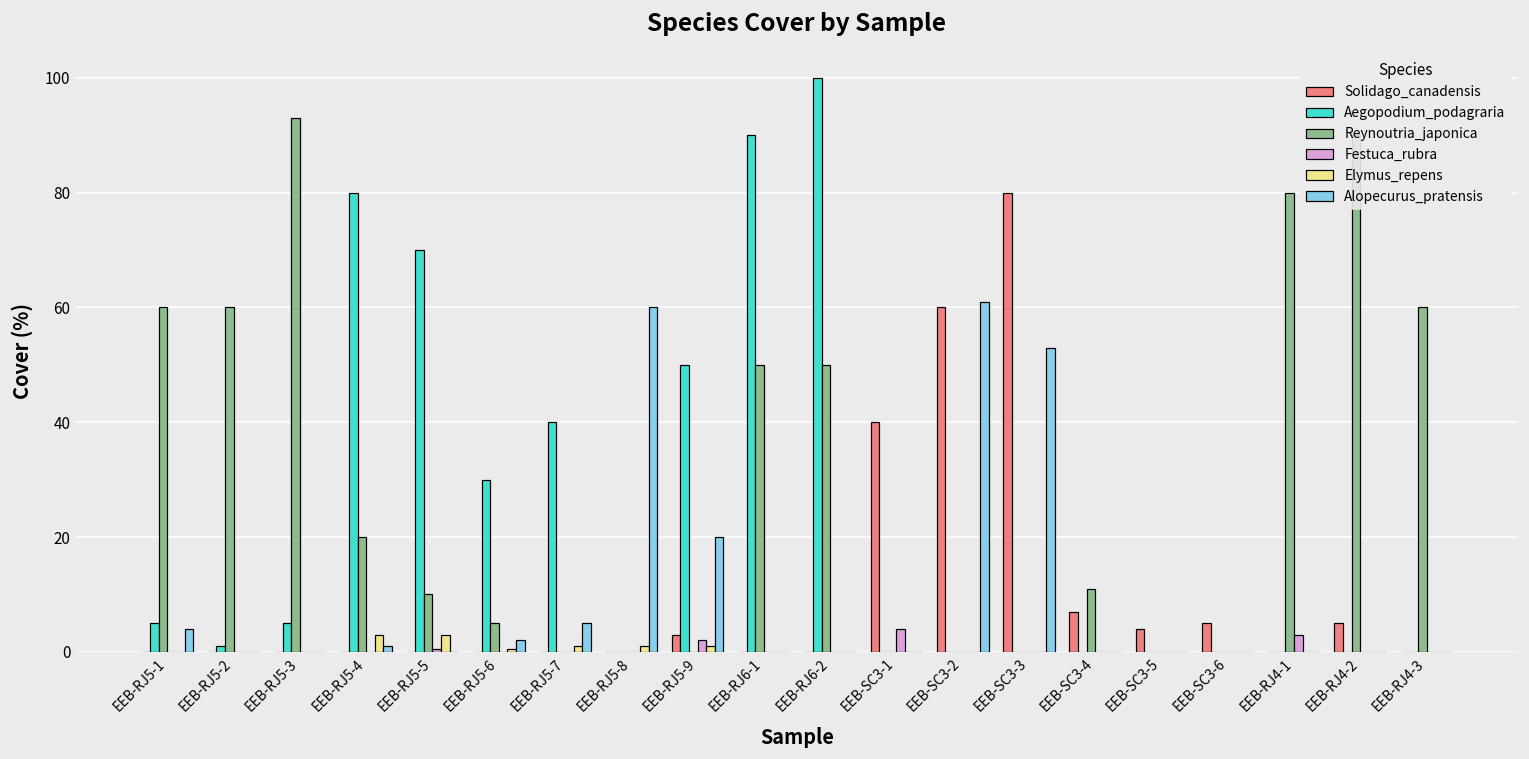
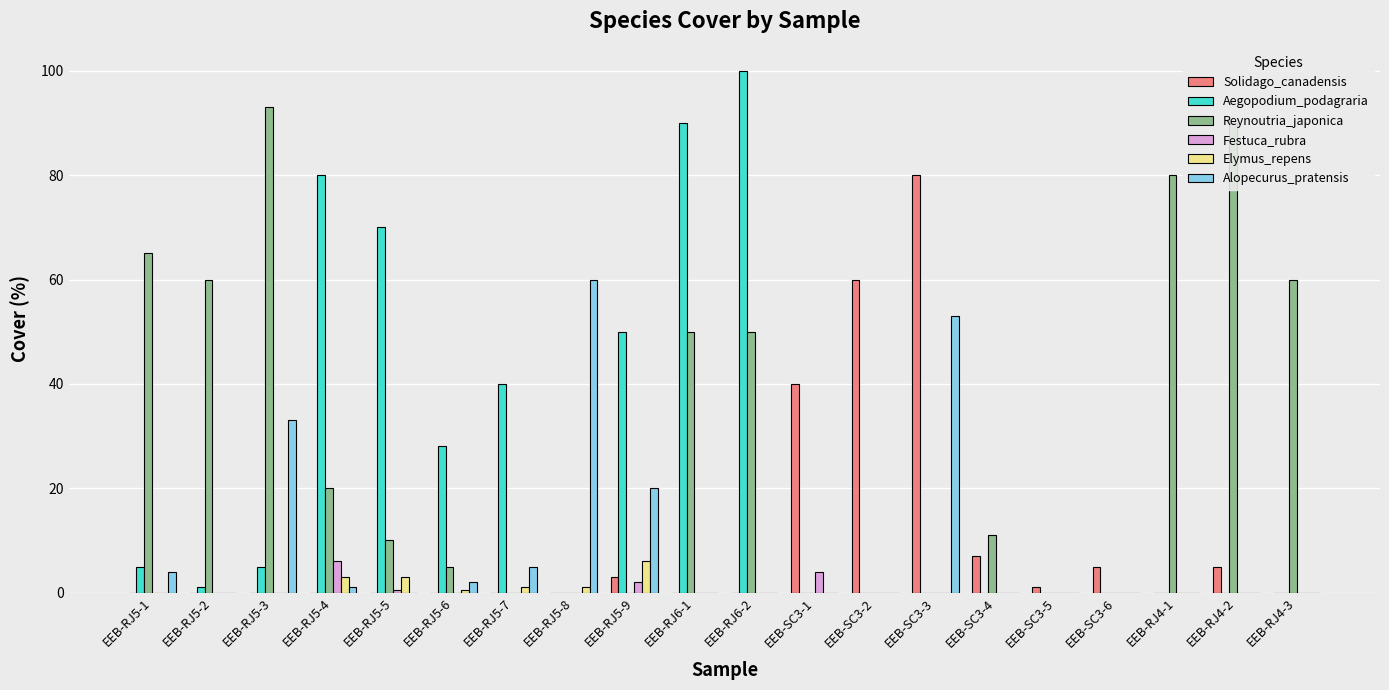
Reynoutria_japonica, EEB-RJ5-1: 60 -> 65
Alopecurus_pratensis, EEB-RJ5-3: 0 -> 33
Festuca_rubra, EEB-RJ5-4: 0 -> 6
Aegopodium_podagraria, EEB-RJ5-6: 30 -> 28
Elymus_repens, EEB-RJ5-9: 1 -> 6
Alopecurus_pratensis, EEB-SC3-2: 61 -> 0
Solidago_canadensis, EEB-SC3-5: 4 -> 1
Festuca_rubra, EEB-RJ4-1: 3 -> 0
